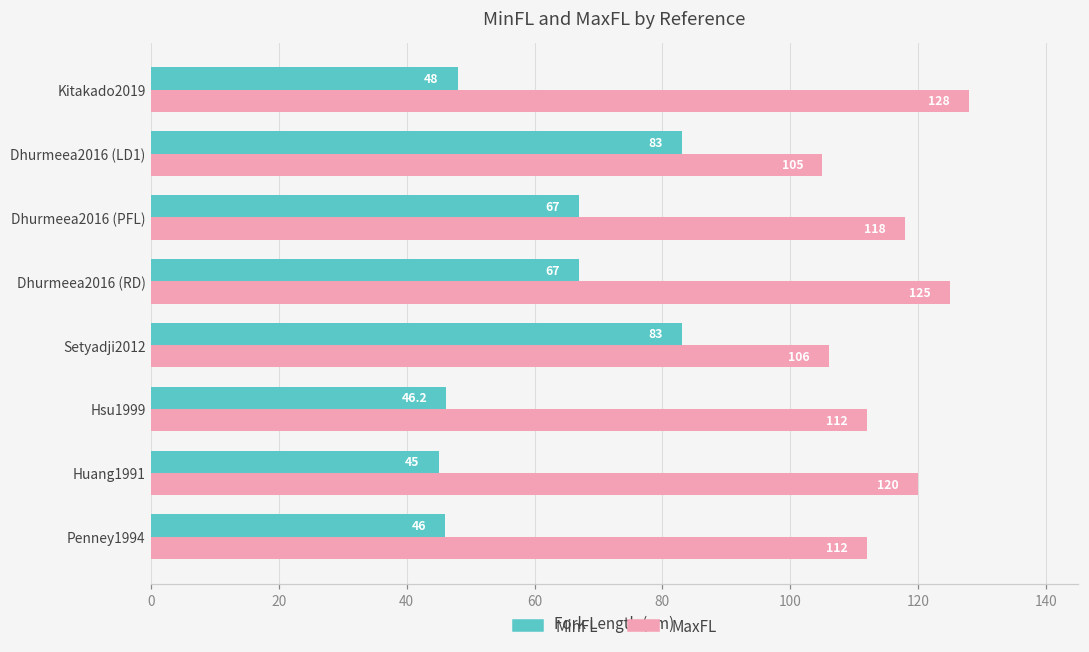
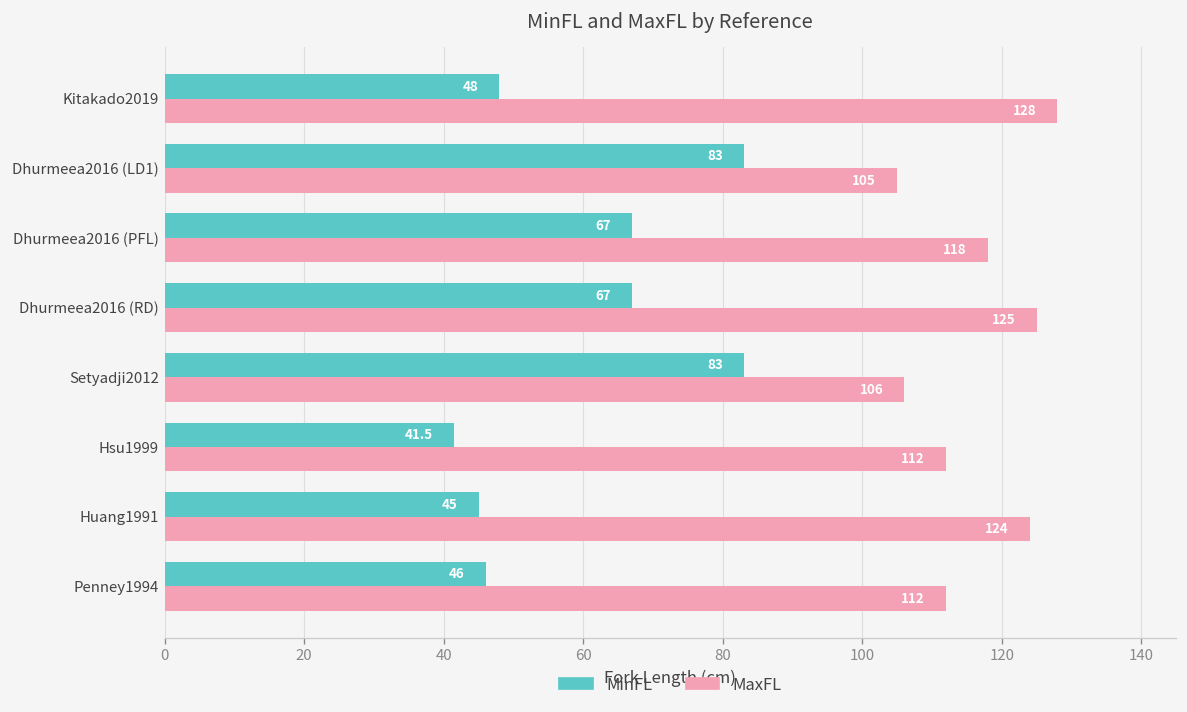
MinFL, Hsu1999: 46.2 -> 41.5
MaxFL, Huang1991: 120 -> 124
